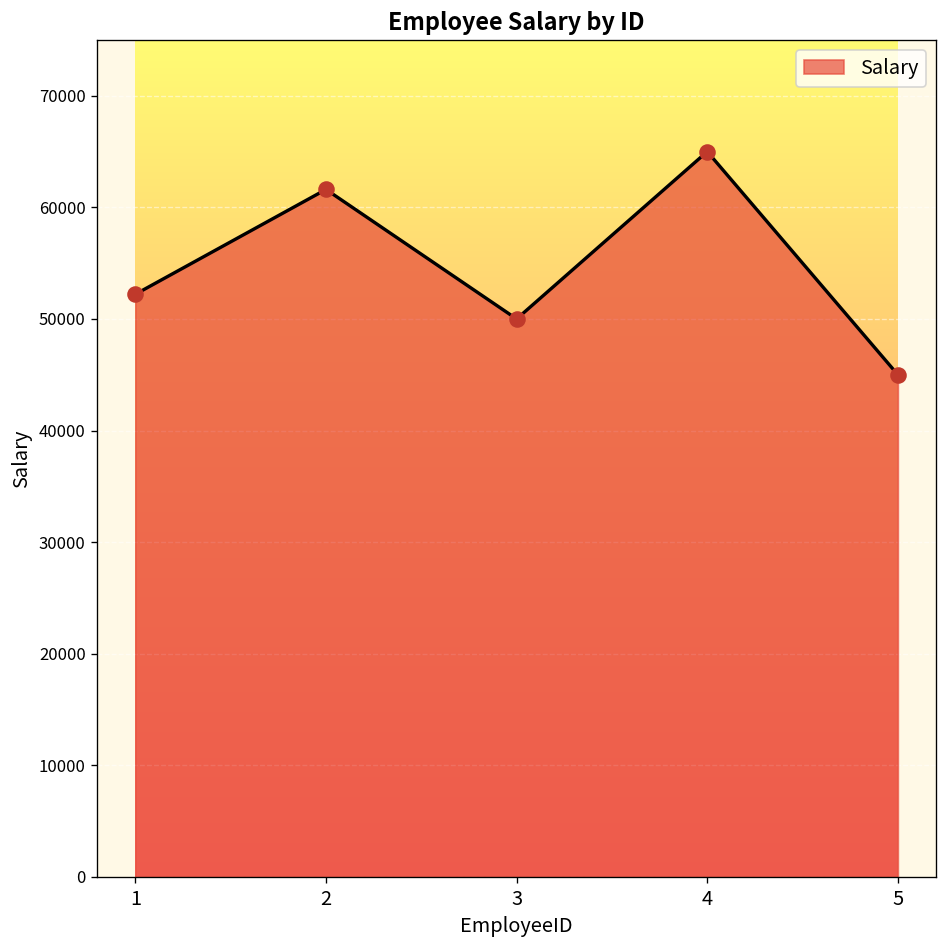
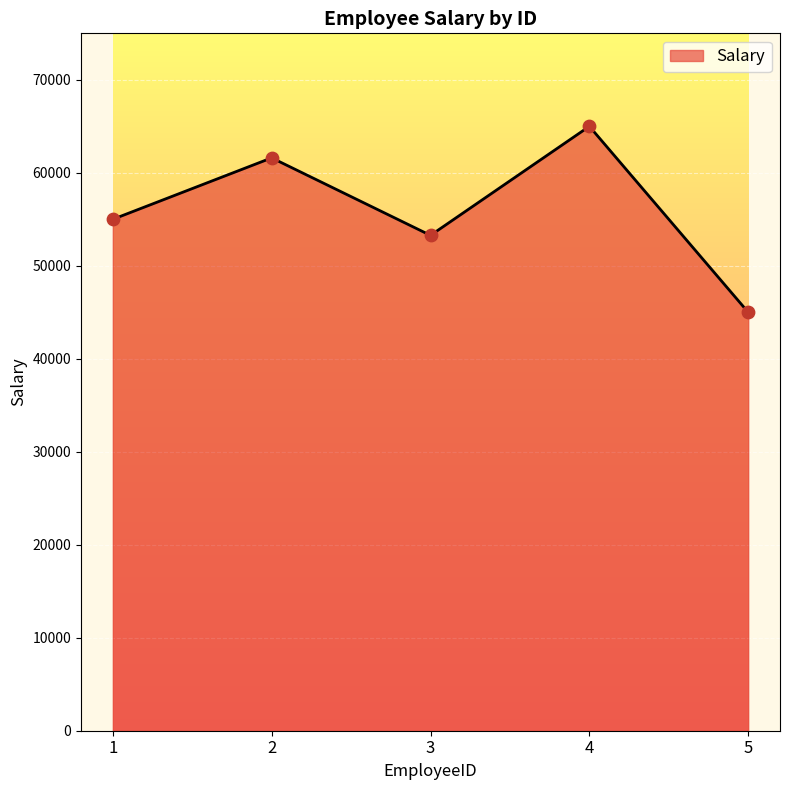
1: 52000 -> 55000
3: 50000 -> 53000
